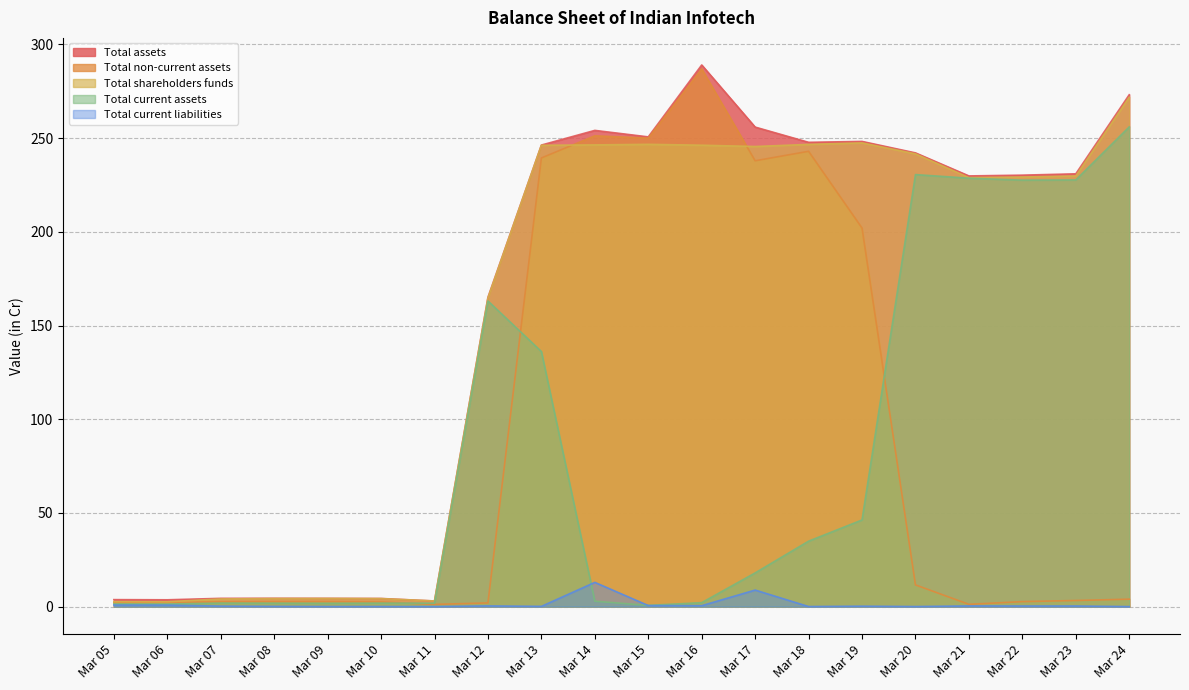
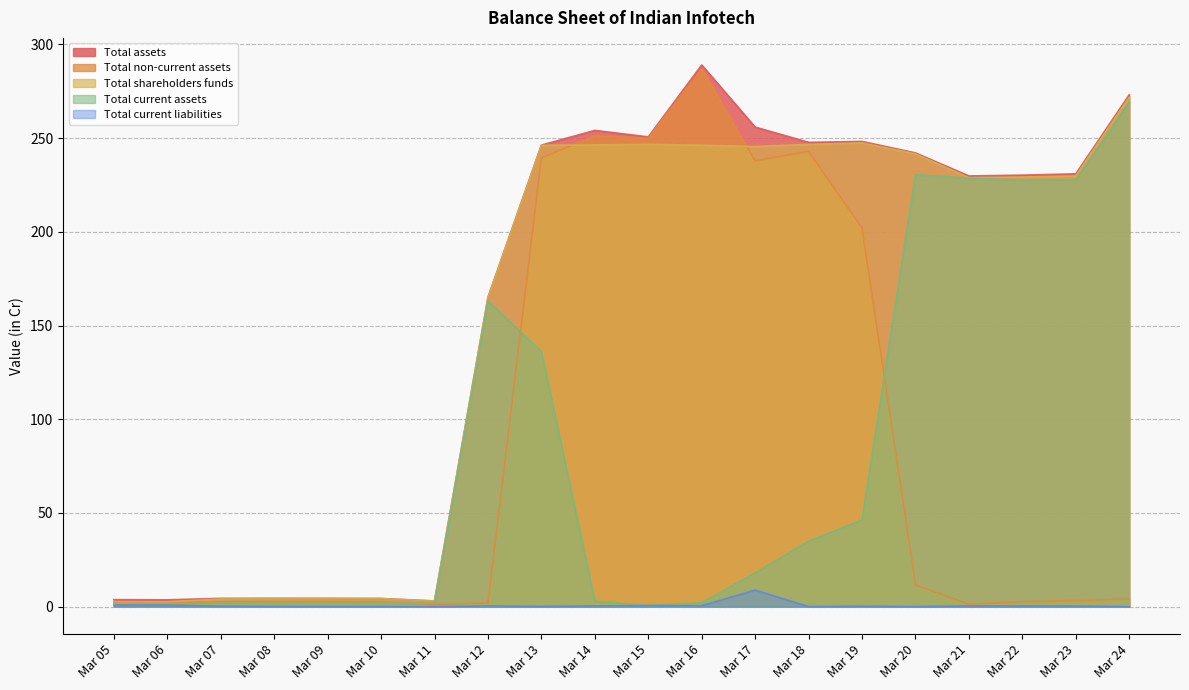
Total current liabilities, Mar 14: 13 -> 0
Total current assets, Mar 24: 256 -> 269
